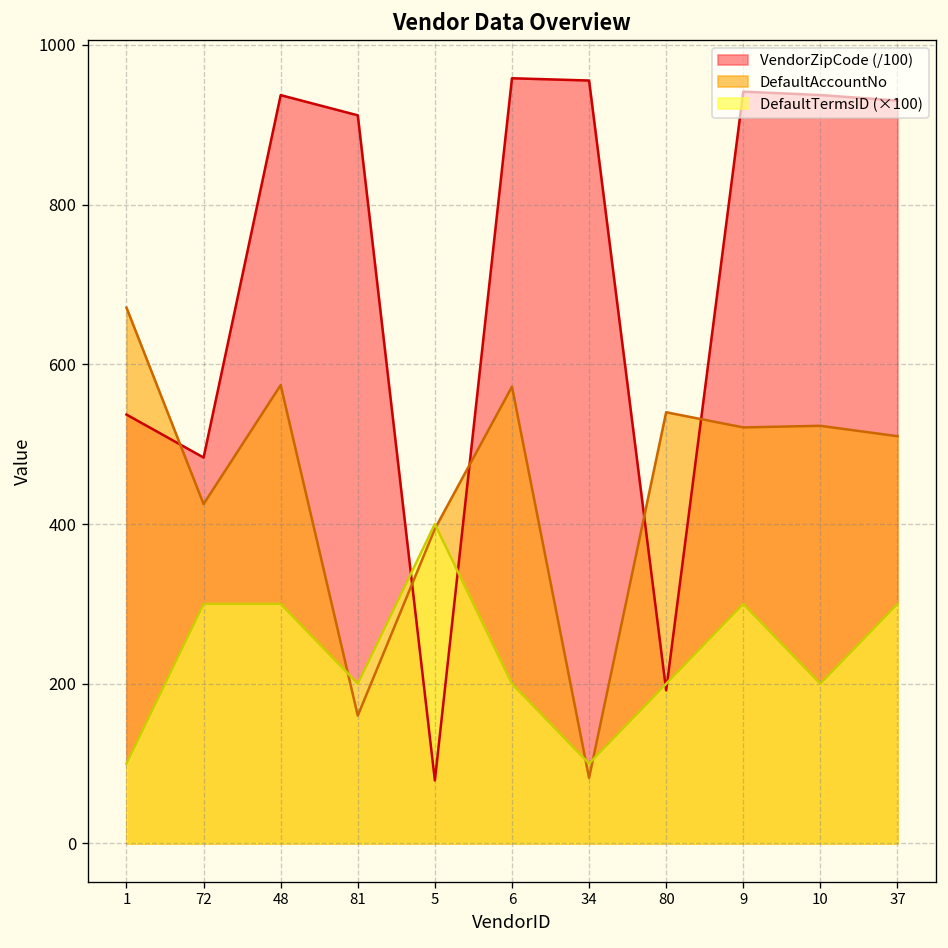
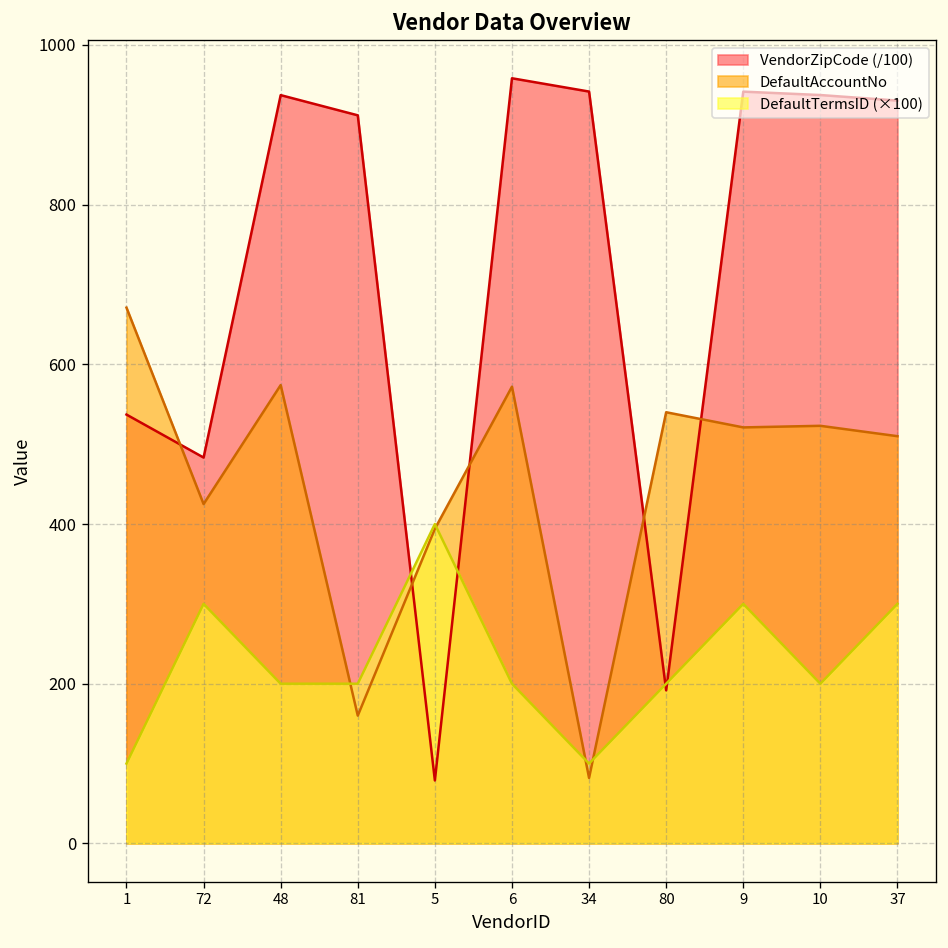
DefaultTermsID (×100), 48: 300 -> 200
VendorZipCode (/100), 34: 960 -> 940
